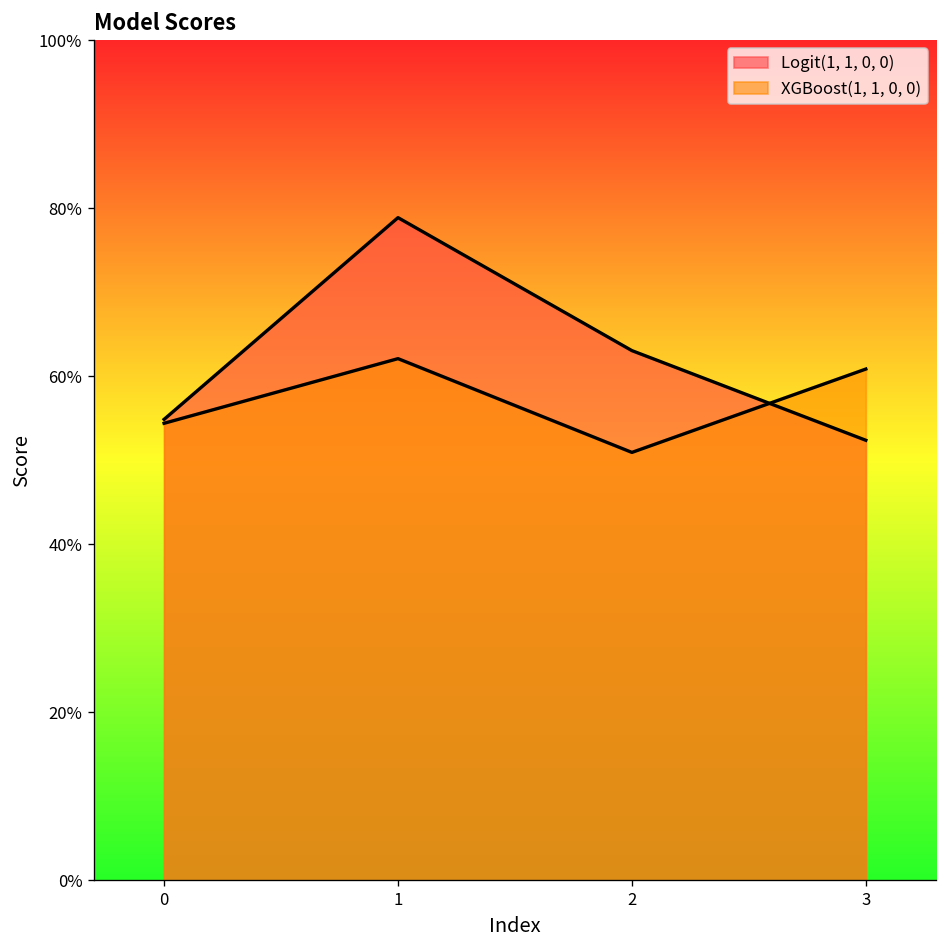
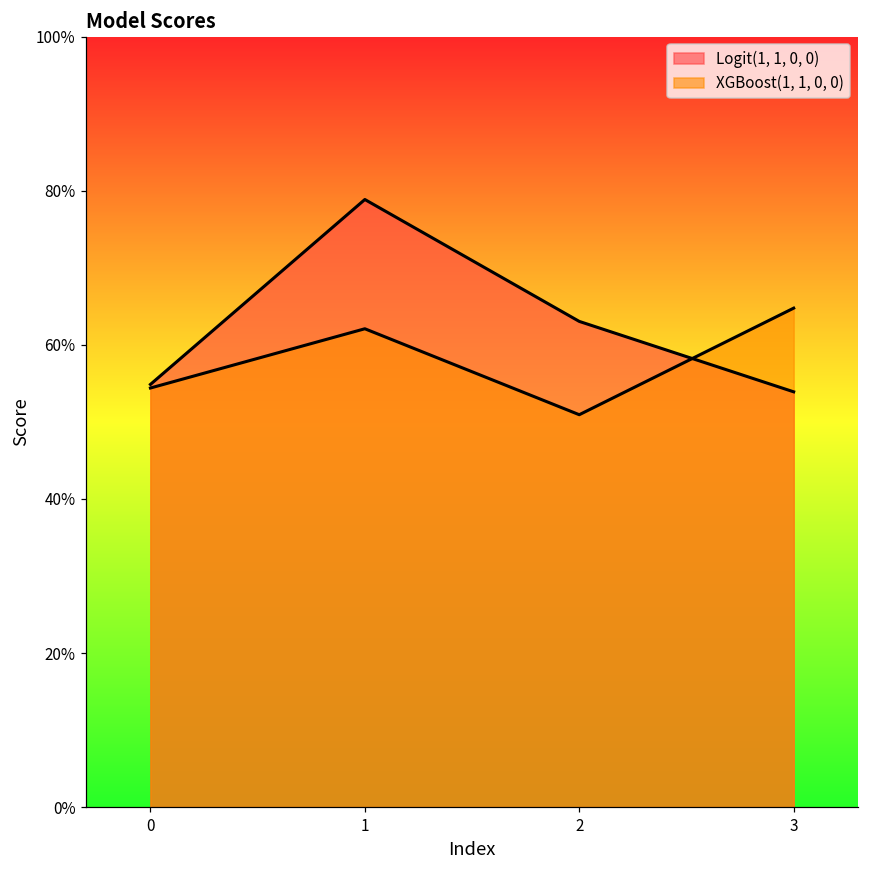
Logit(1, 1, 0, 0), 3: 52% -> 54%
XGBoost(1, 1, 0, 0), 3: 61% -> 65%
